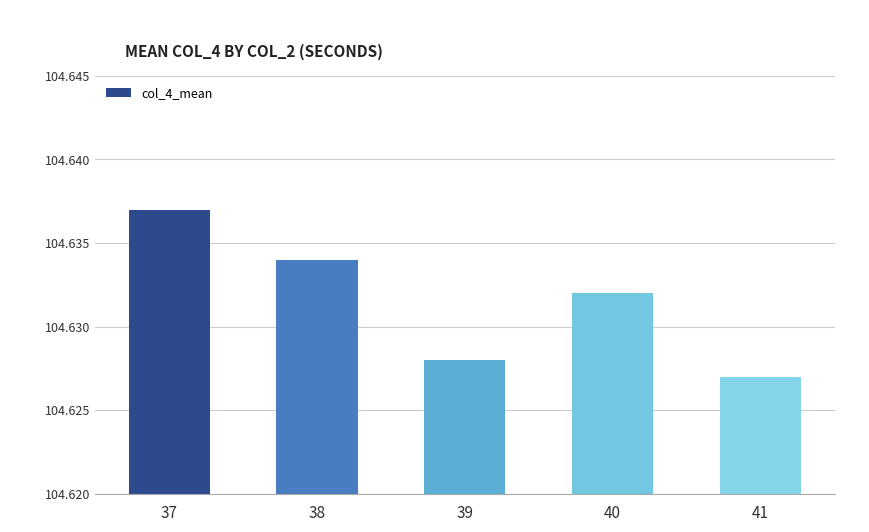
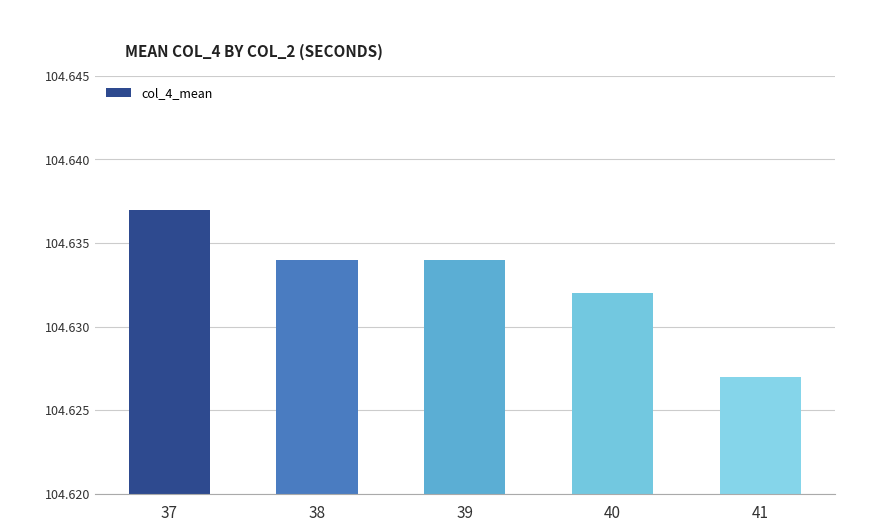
39: 104.628 -> 104.634
